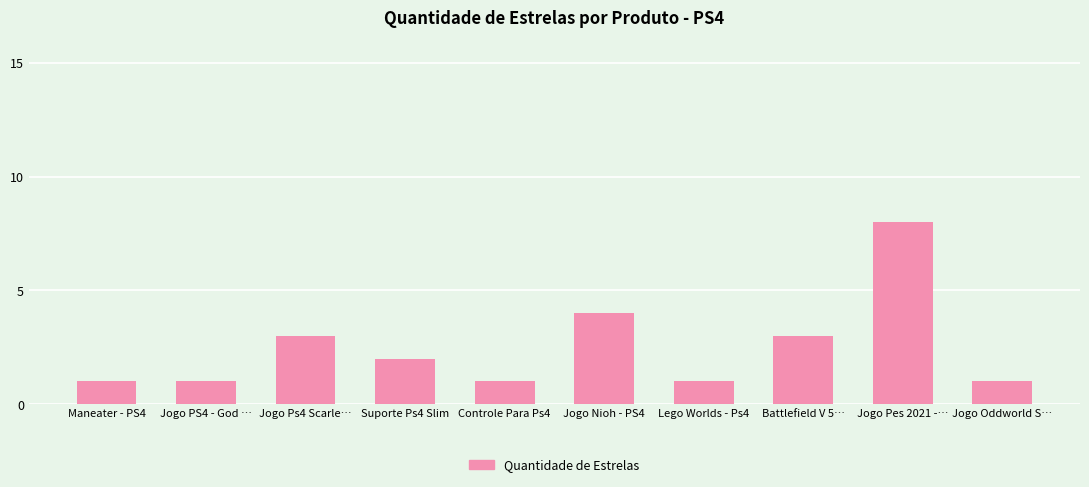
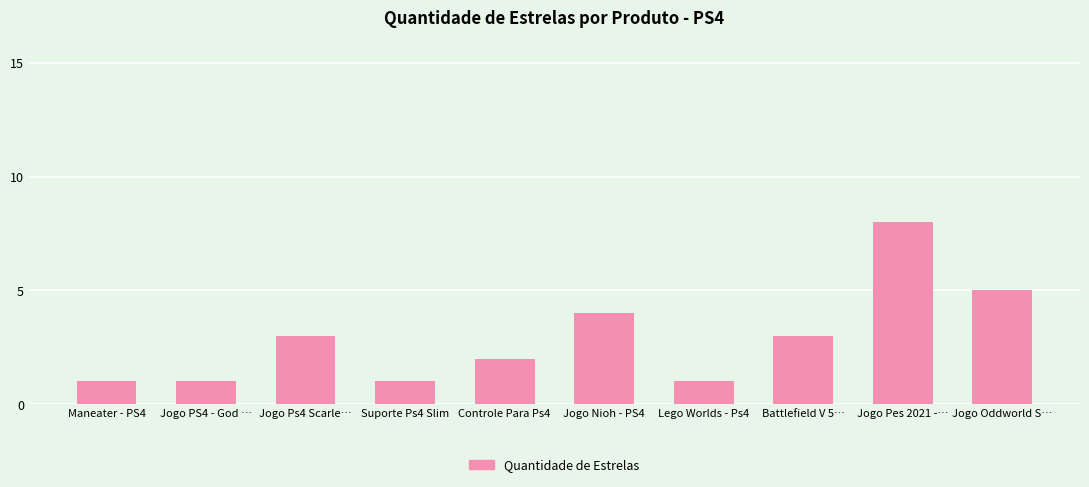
Suporte Ps4 Slim: 2 -> 1
Controle Para Ps4: 1 -> 2
Jogo Oddworld S…: 1 -> 5
